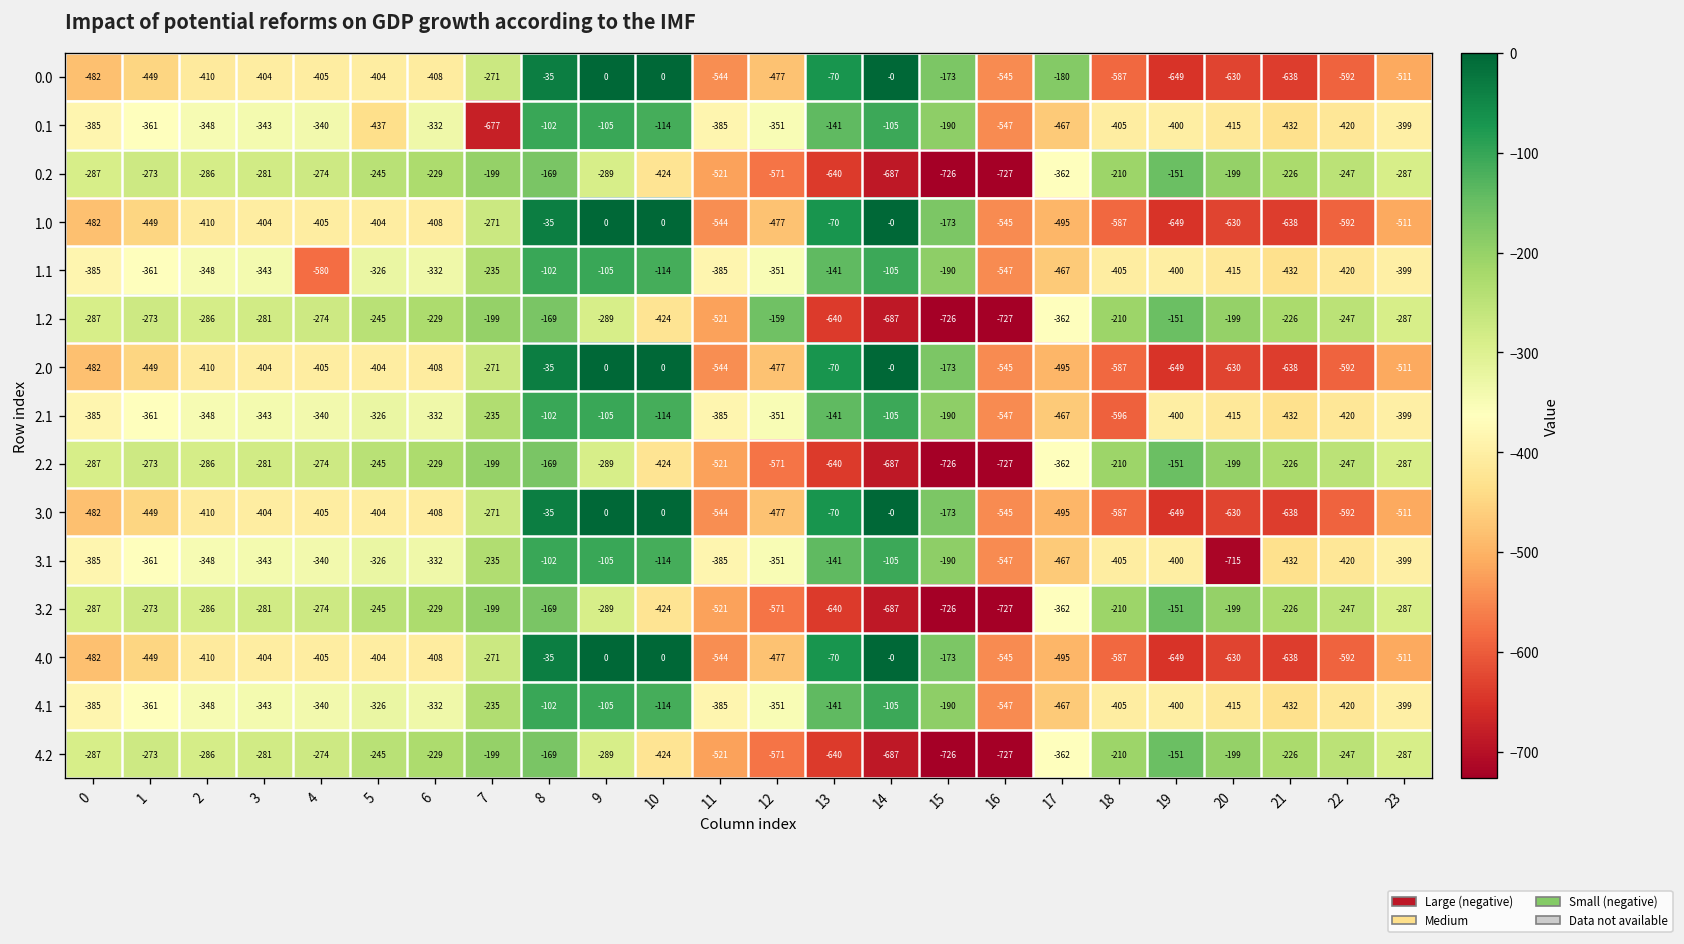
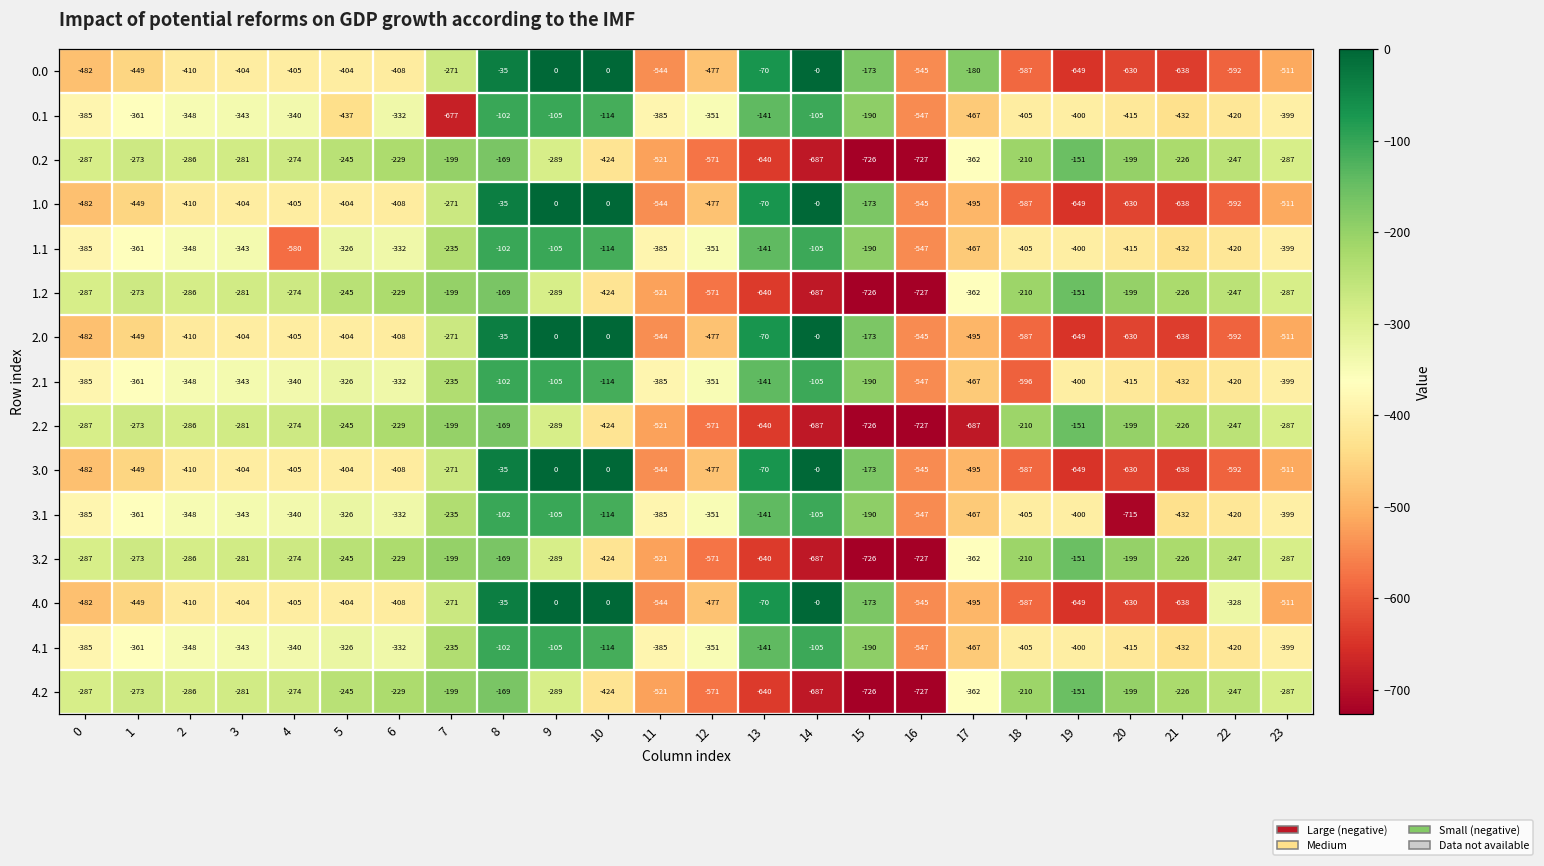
1.2, 12: -159 -> -571
2.2, 17: -362 -> -687
4.0, 22: -592 -> -328
